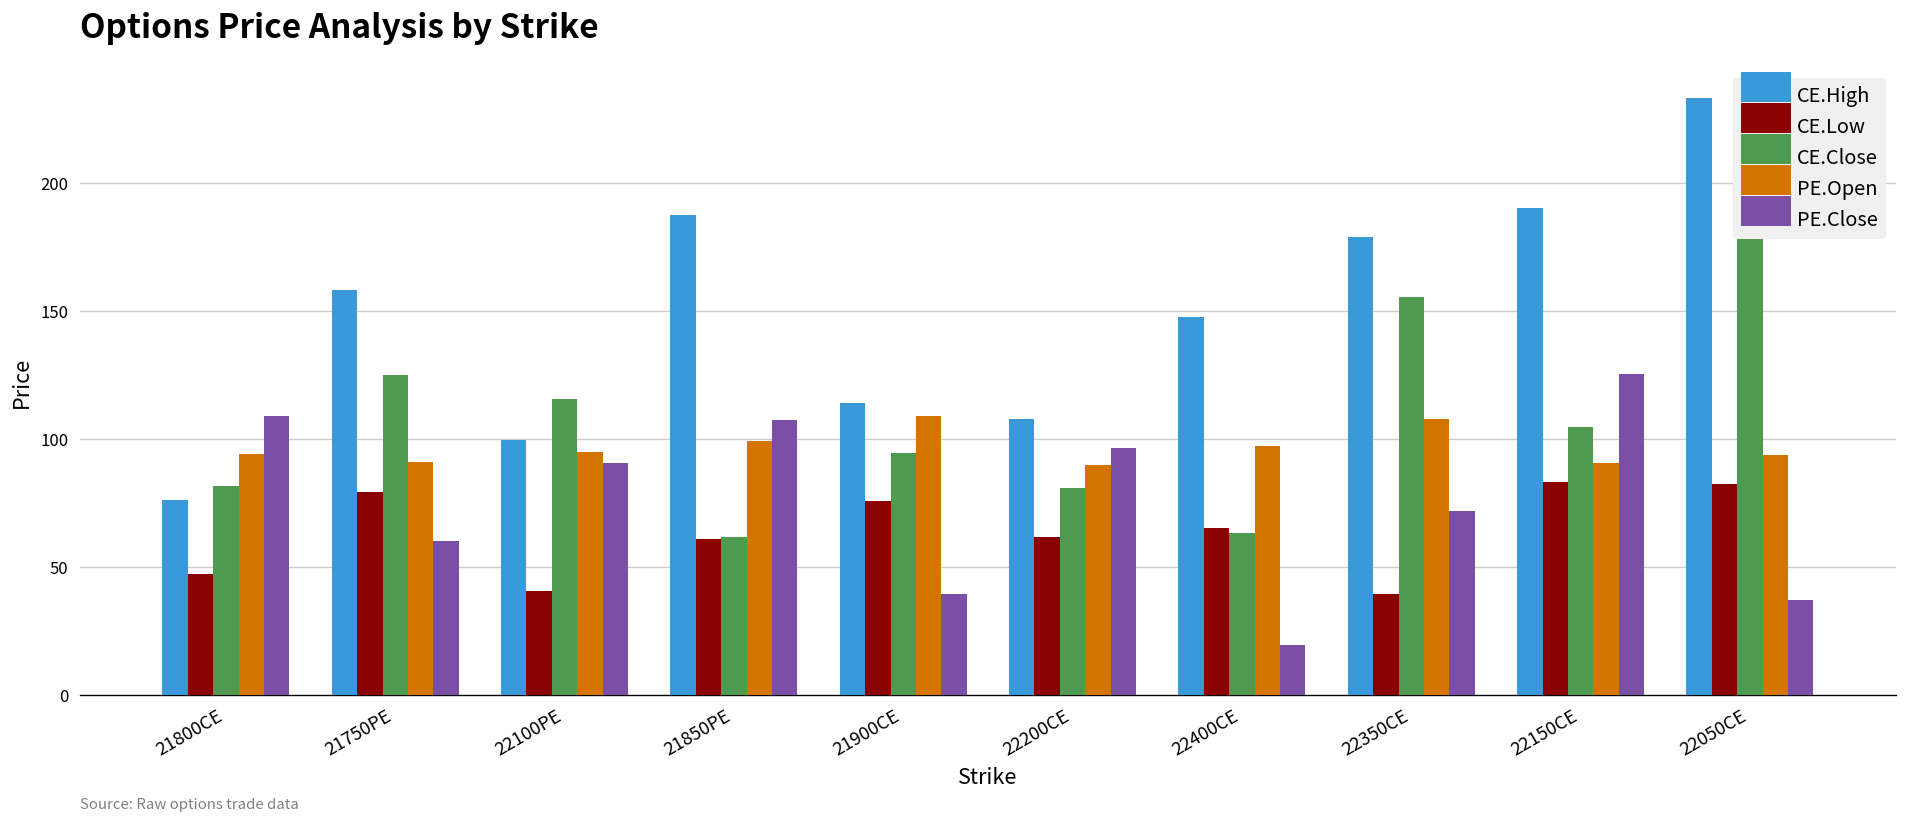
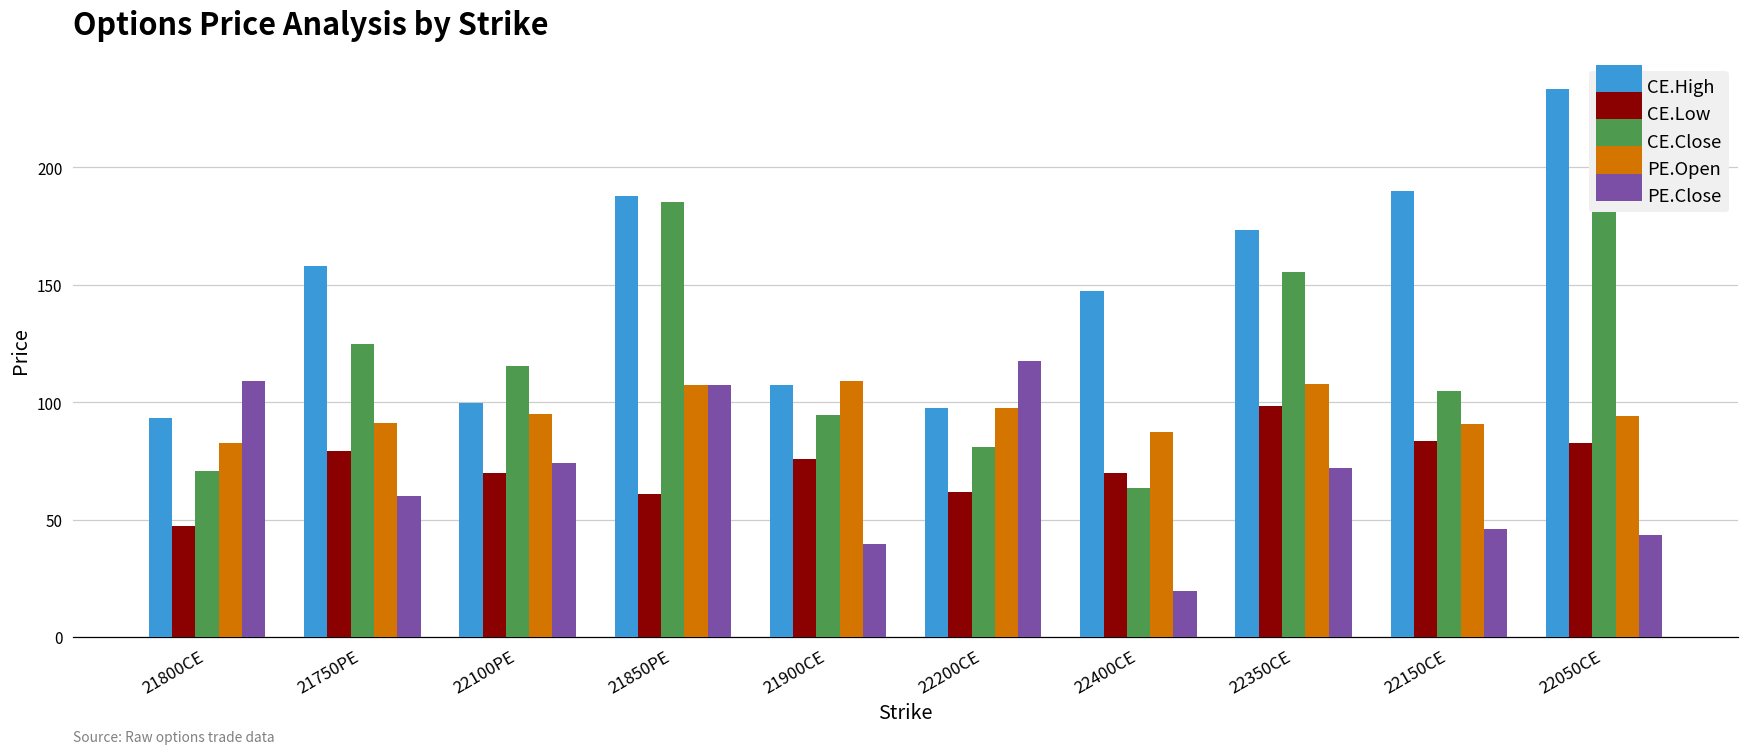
CE.High, 21800CE: 76 -> 93
CE.Close, 21800CE: 82 -> 71
PE.Open, 21800CE: 94 -> 83
CE.Low, 22100PE: 41 -> 70
PE.Close, 22100PE: 91 -> 74
CE.Close, 21850PE: 62 -> 185
PE.Open, 21850PE: 99 -> 107
CE.High, 21900CE: 114 -> 107
CE.High, 22200CE: 108 -> 98
PE.Open, 22200CE: 90 -> 98
PE.Close, 22200CE: 97 -> 118
CE.Low, 22400CE: 66 -> 70
PE.Open, 22400CE: 97 -> 87
CE.High, 22350CE: 179 -> 173
CE.Low, 22350CE: 40 -> 99
PE.Close, 22150CE: 125 -> 46
PE.Close, 22050CE: 37 -> 44
